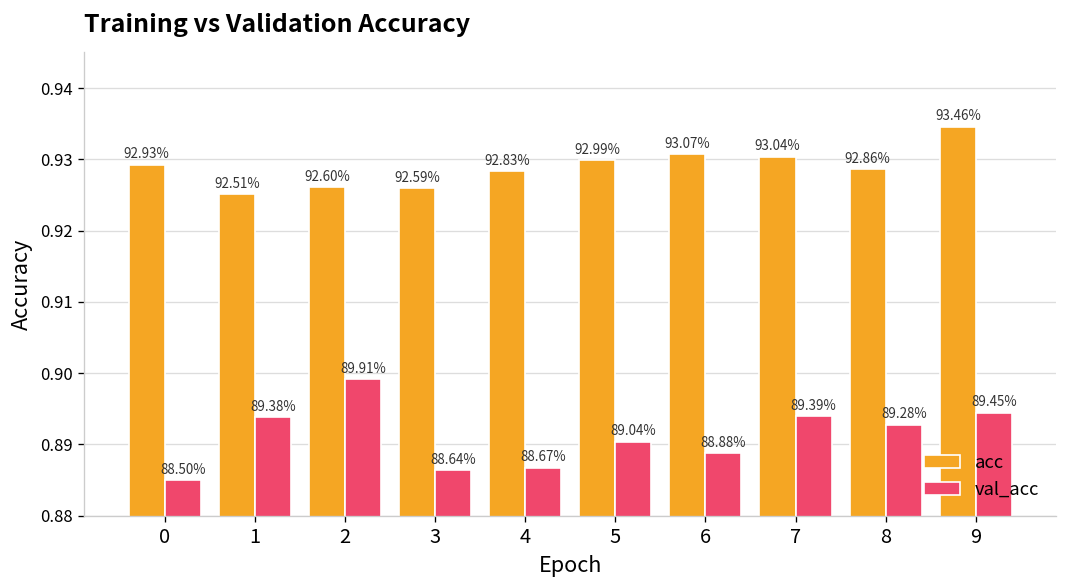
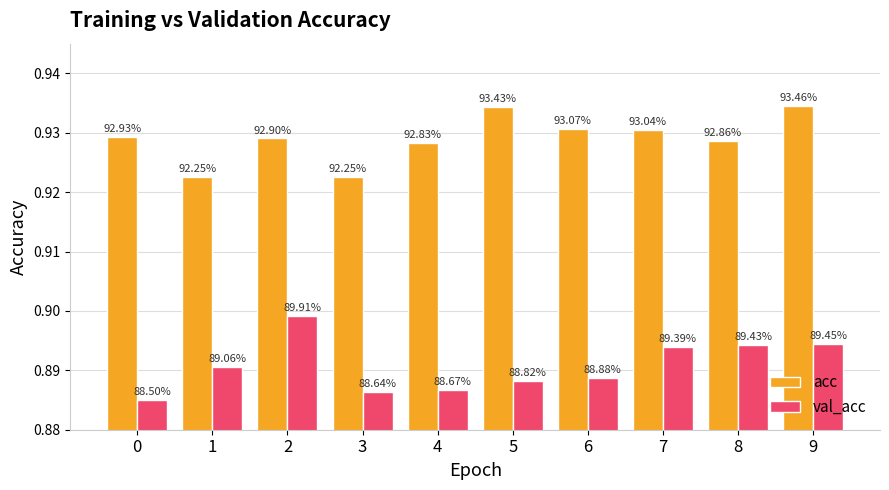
acc, 1: 92.51% -> 92.25%
val_acc, 1: 89.38% -> 89.06%
acc, 2: 92.60% -> 92.90%
acc, 3: 92.59% -> 92.25%
acc, 5: 92.99% -> 93.43%
val_acc, 5: 89.04% -> 88.82%
val_acc, 8: 89.28% -> 89.43%
